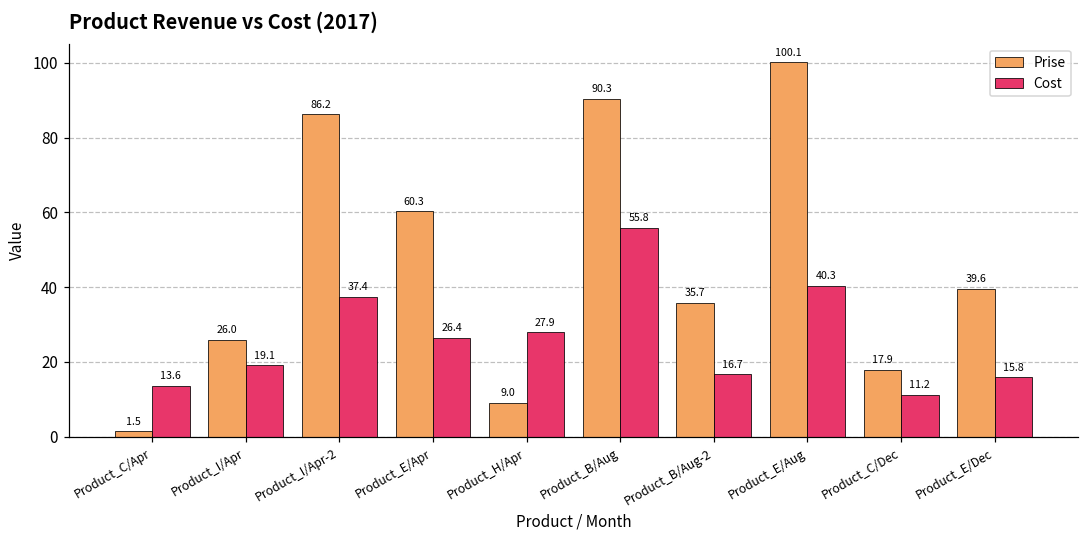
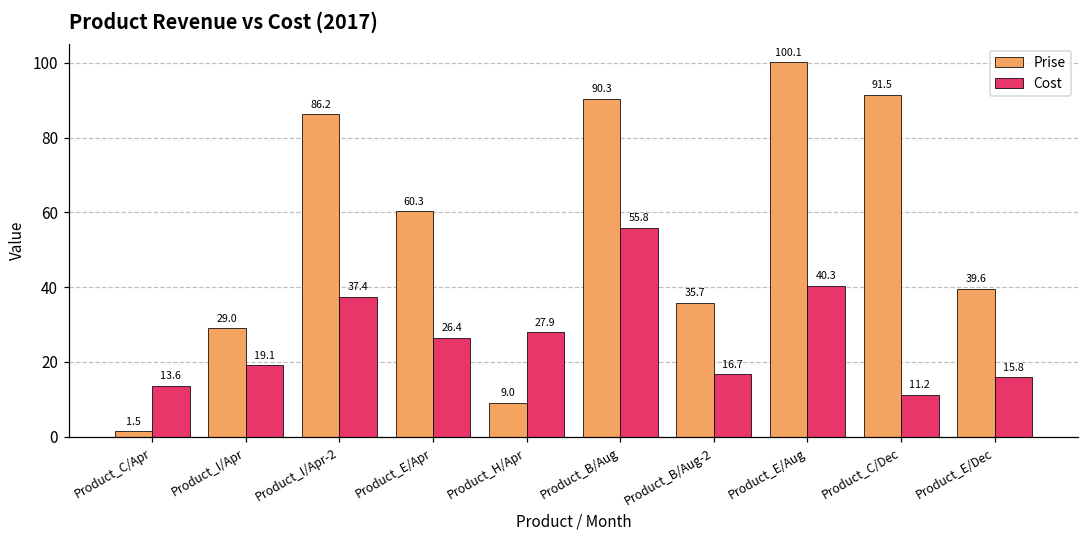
Prise, Product_I/Apr: 26.0 -> 29.0
Prise, Product_C/Dec: 17.9 -> 91.5
